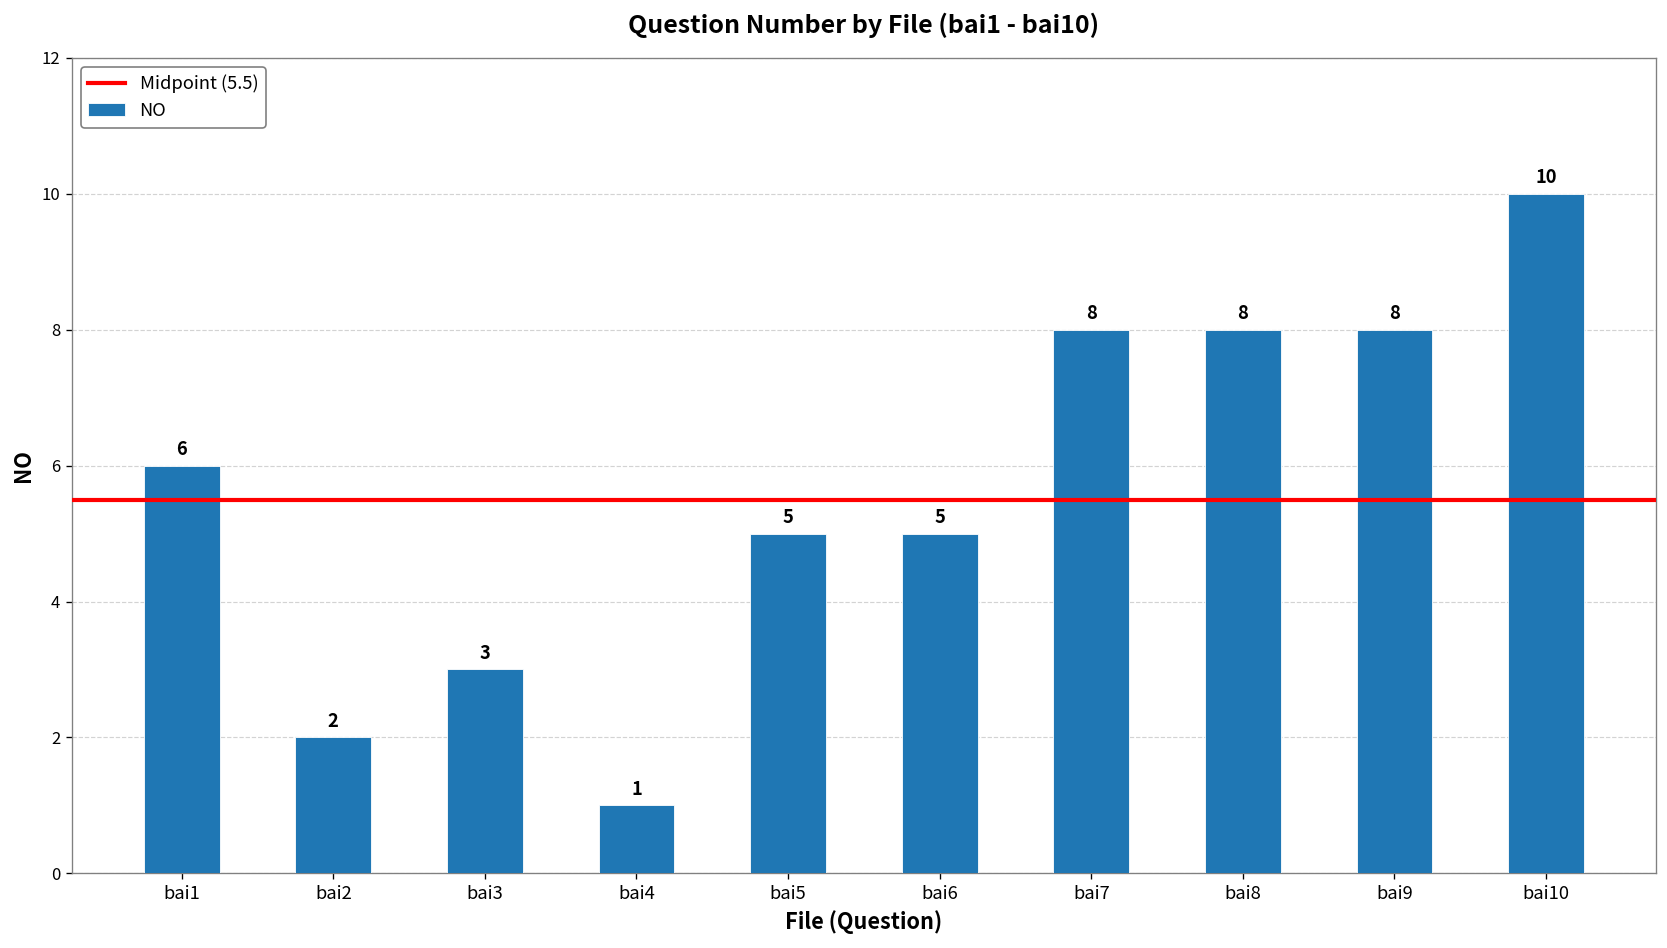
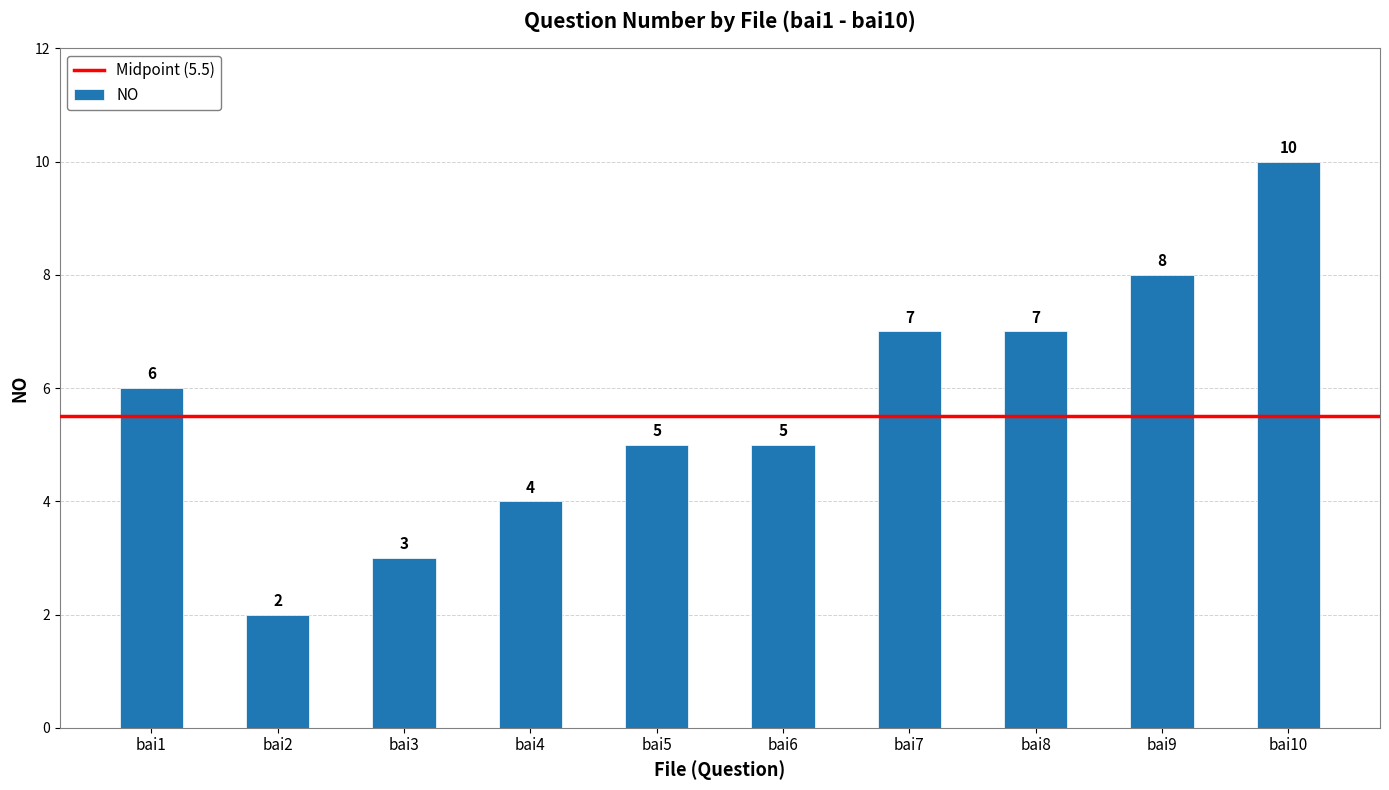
bai4: 1 -> 4
bai7: 8 -> 7
bai8: 8 -> 7
